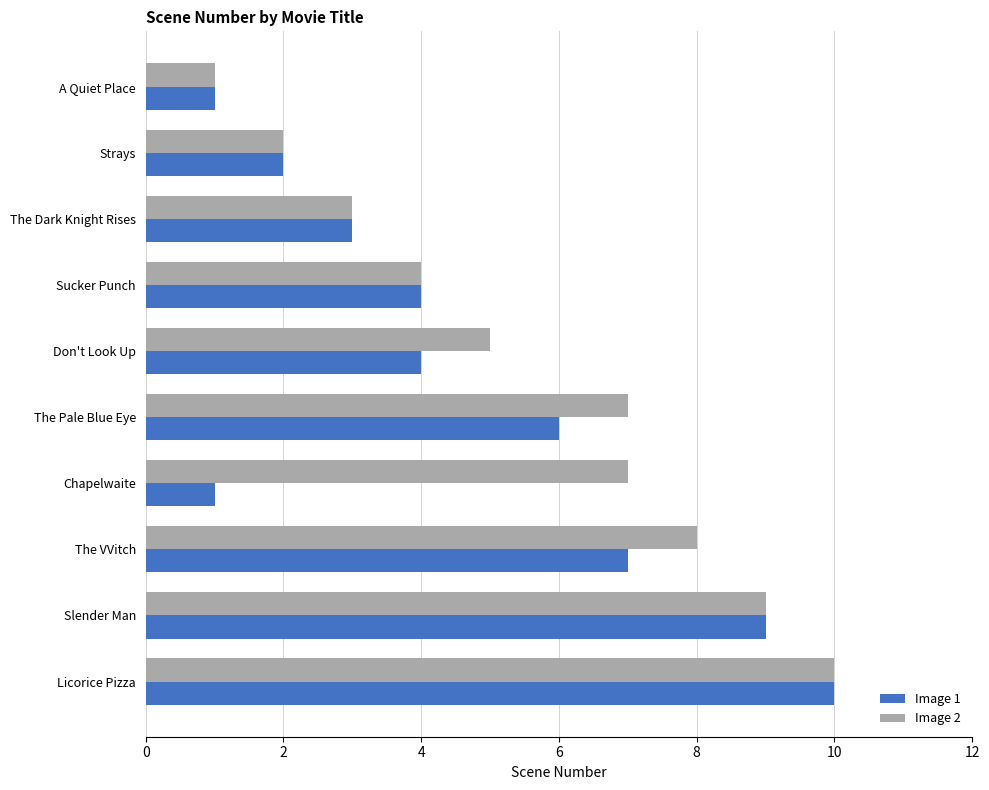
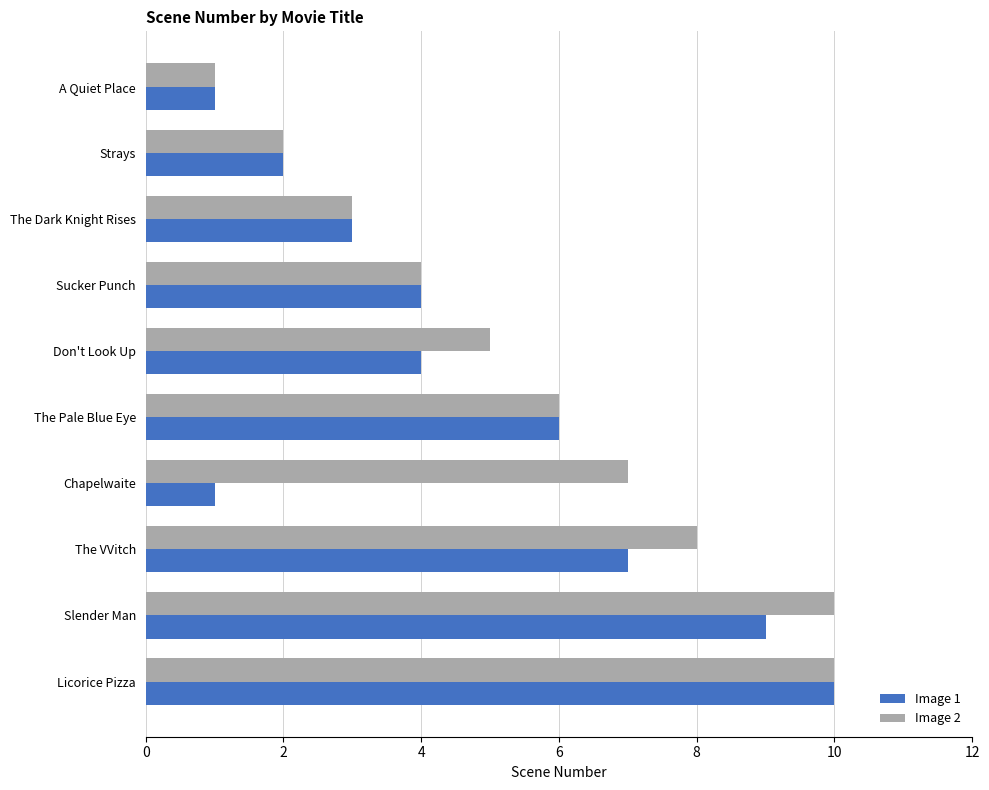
Image 2, The Pale Blue Eye: 7 -> 6
Image 2, Slender Man: 9 -> 10
